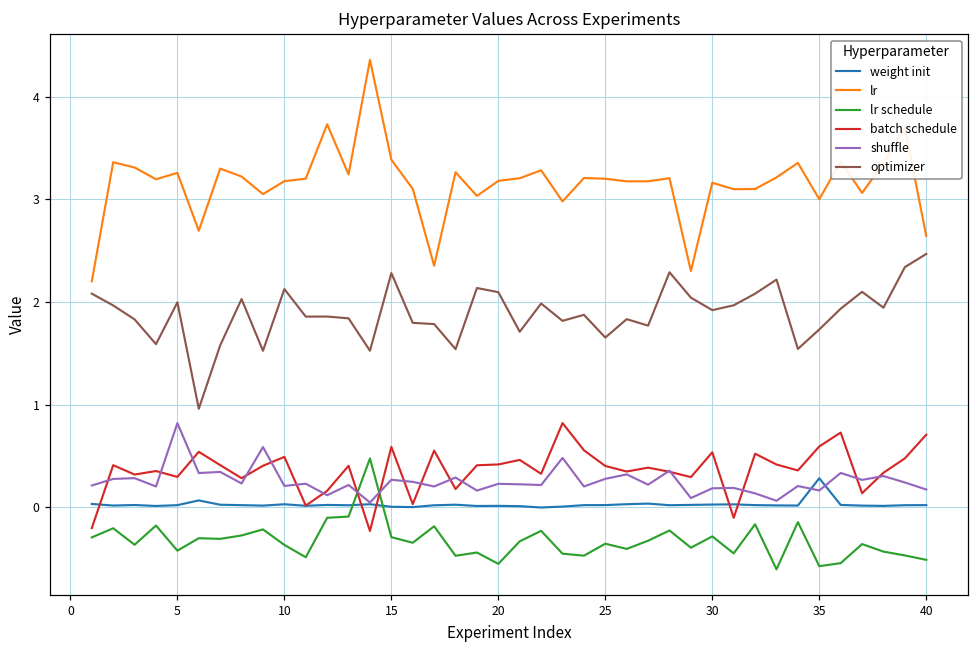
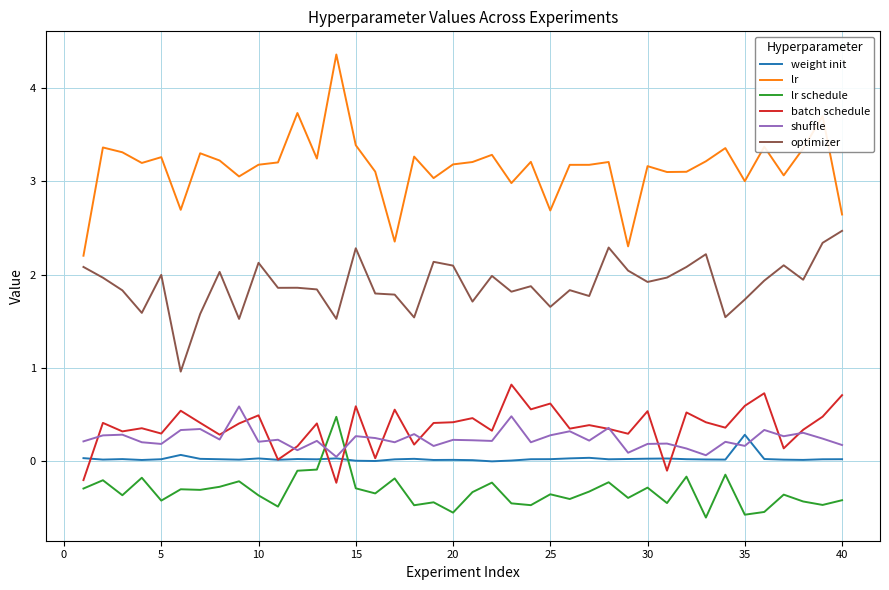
shuffle, 5: 0.8 -> 0.2
lr, 25: 3.2 -> 2.7
batch schedule, 25: 0.4 -> 0.6
lr schedule, 40: -0.5 -> -0.4
